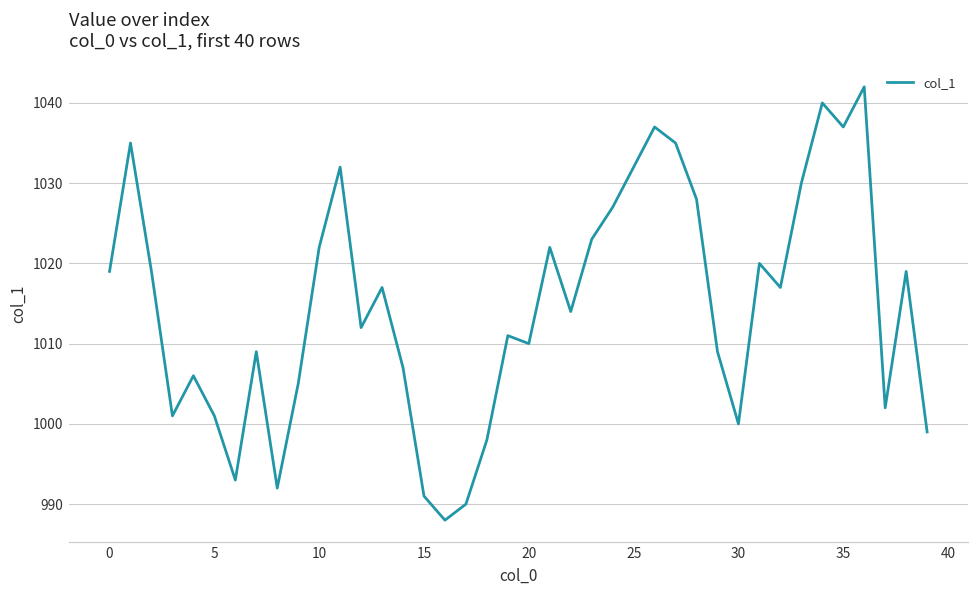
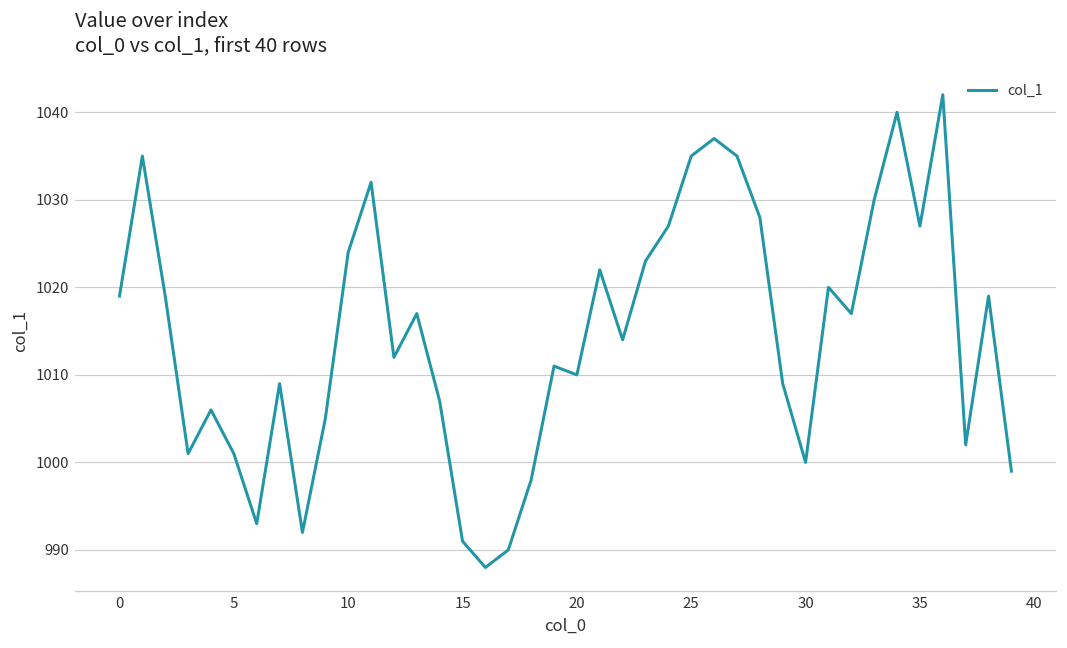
10: 1022 -> 1024
25: 1032 -> 1035
35: 1037 -> 1027
